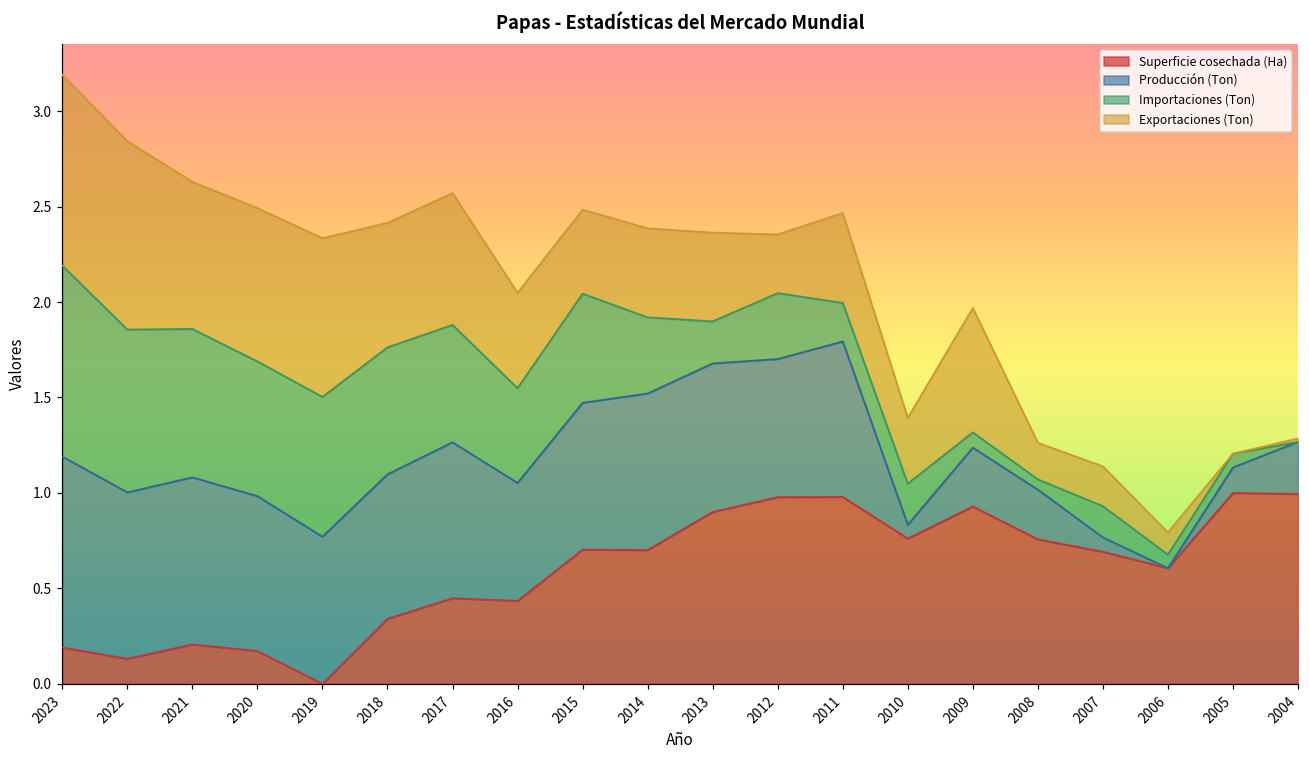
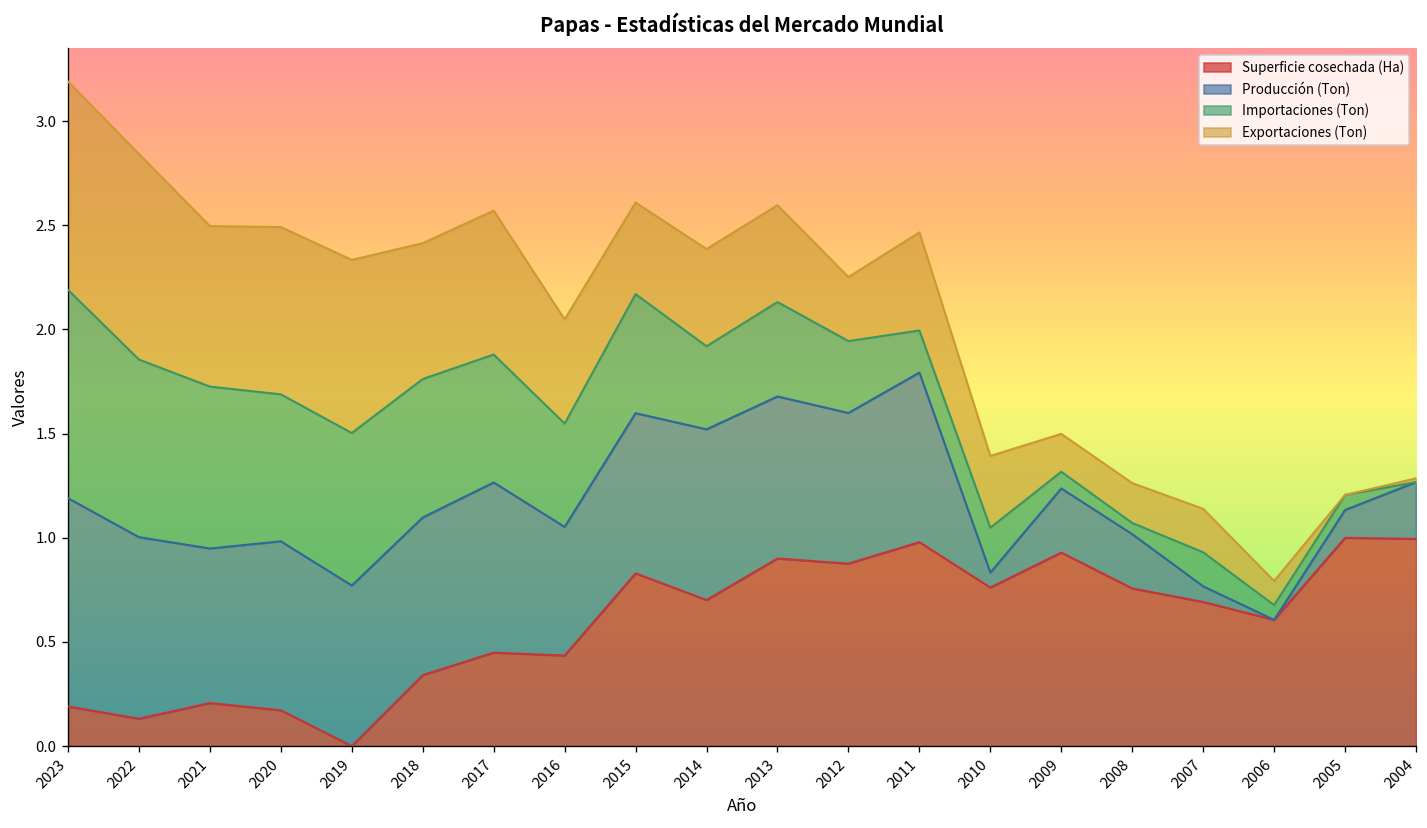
Producción (Ton), 2021: 0.87 -> 0.74
Superficie cosechada (Ha), 2015: 0.70 -> 0.83
Importaciones (Ton), 2013: 0.22 -> 0.45
Superficie cosechada (Ha), 2012: 0.98 -> 0.88
Exportaciones (Ton), 2009: 0.65 -> 0.18
